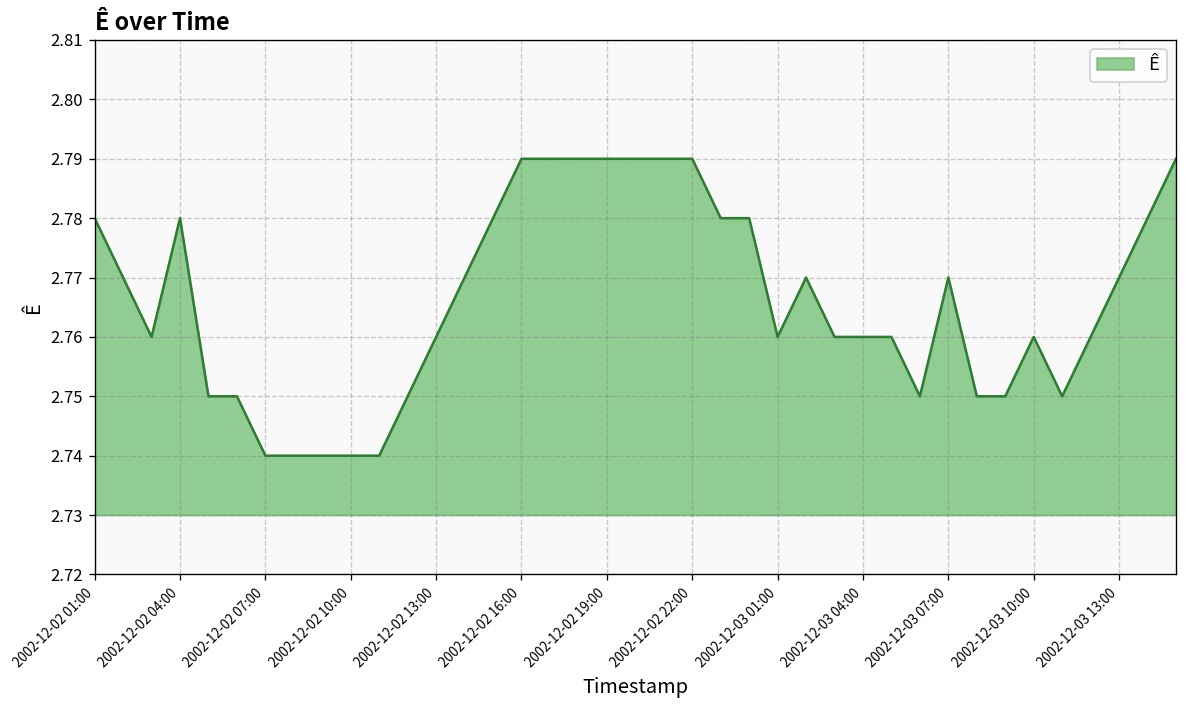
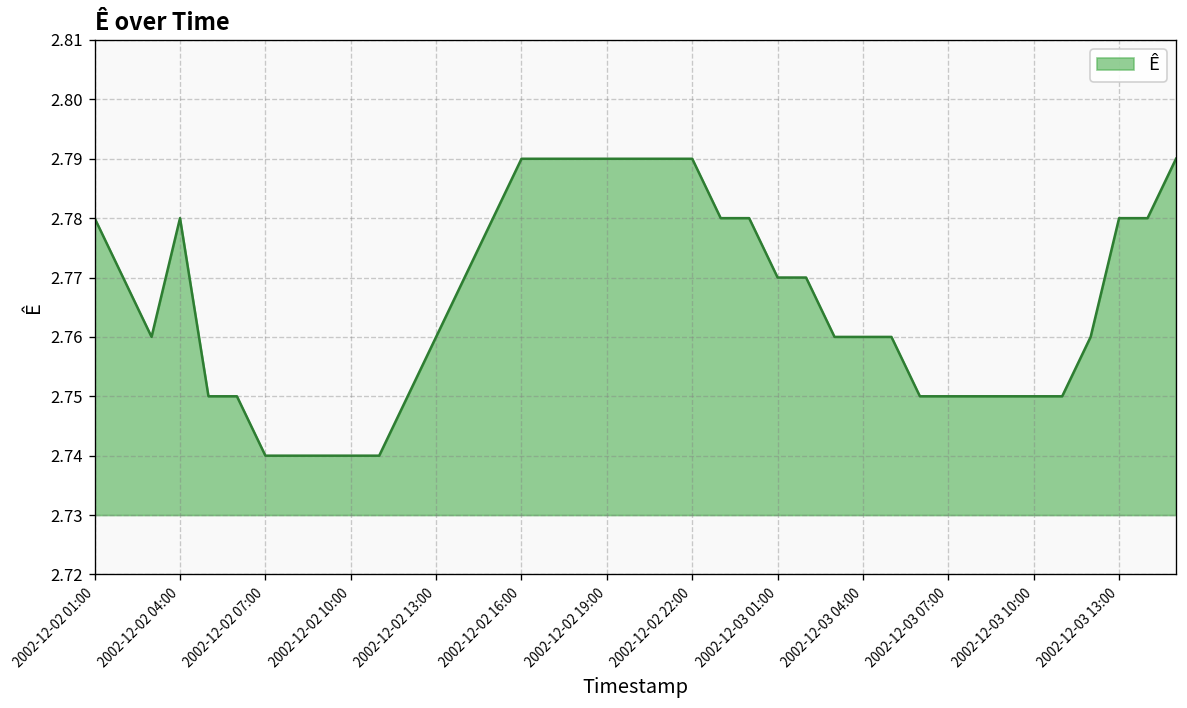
2002-12-03 01:00: 2.76 -> 2.77
2002-12-03 07:00: 2.77 -> 2.75
2002-12-03 10:00: 2.76 -> 2.75
2002-12-03 13:00: 2.77 -> 2.78
